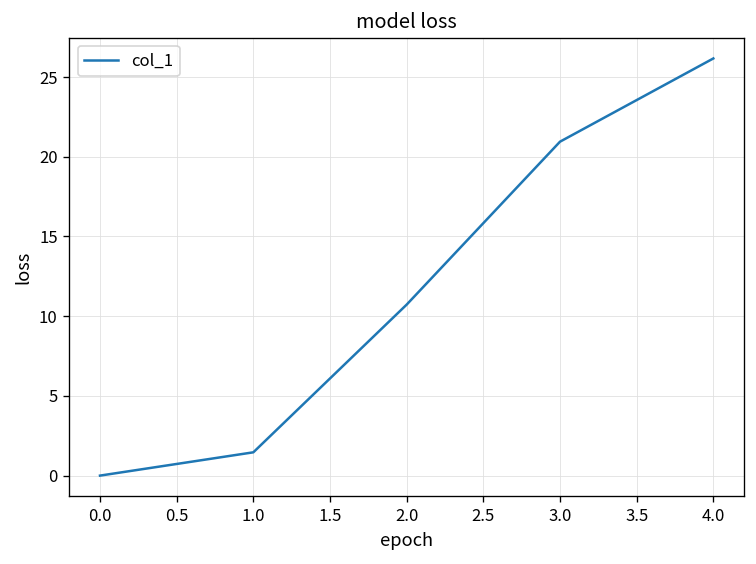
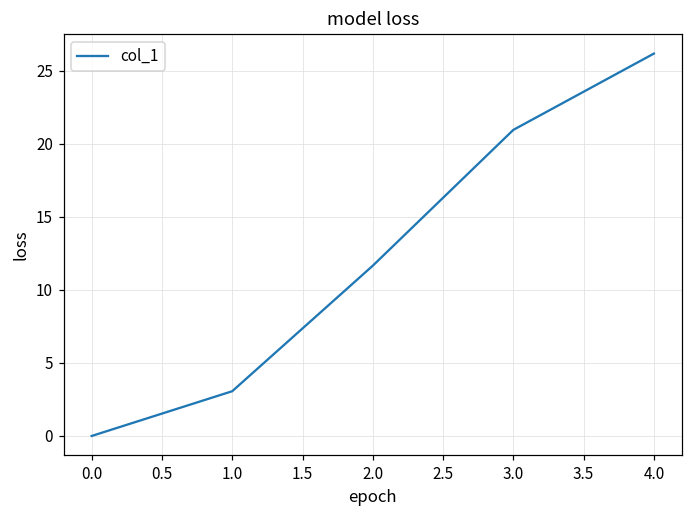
1.0: 1.5 -> 3.1
2.0: 10.7 -> 11.7
